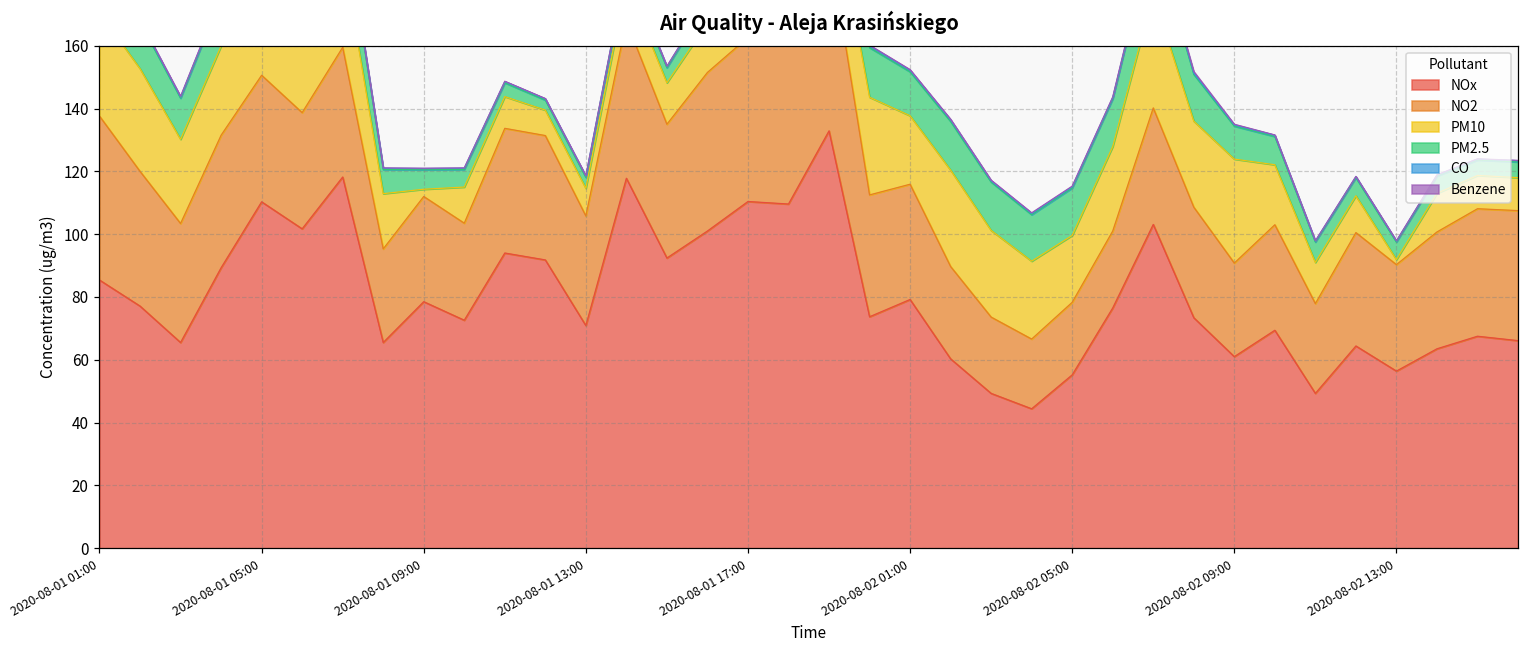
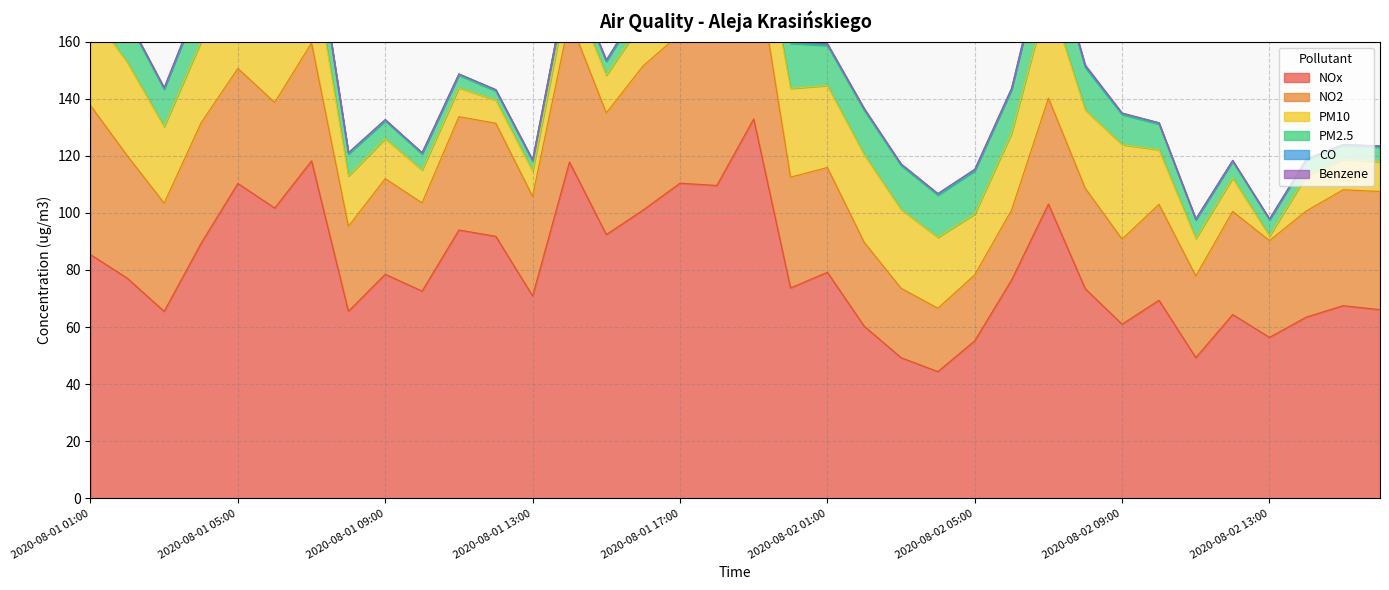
PM10, 2020-08-01 09:00: 2 -> 14
PM10, 2020-08-02 01:00: 22 -> 29
